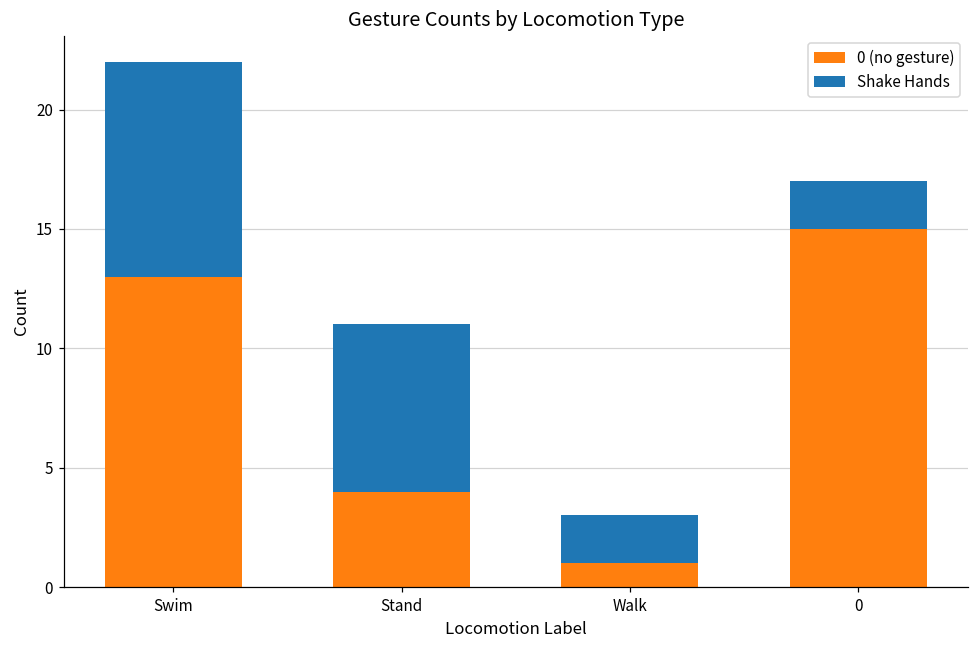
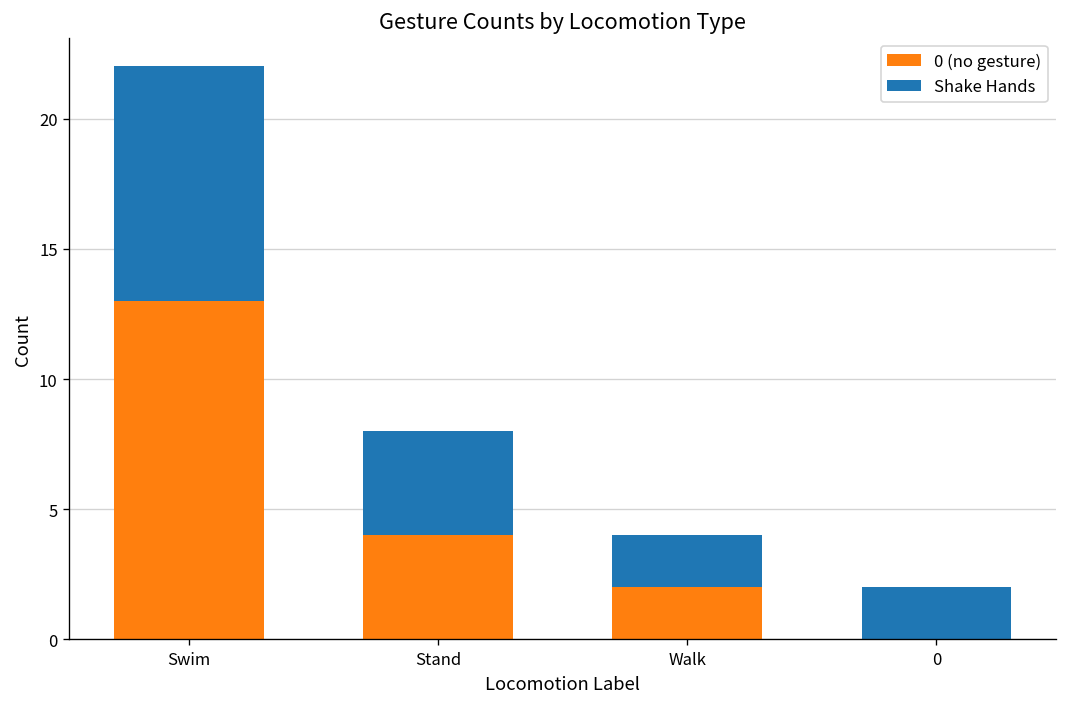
Shake Hands, Stand: 7 -> 4
0 (no gesture), Walk: 1 -> 2
0 (no gesture), 0: 15 -> 0
